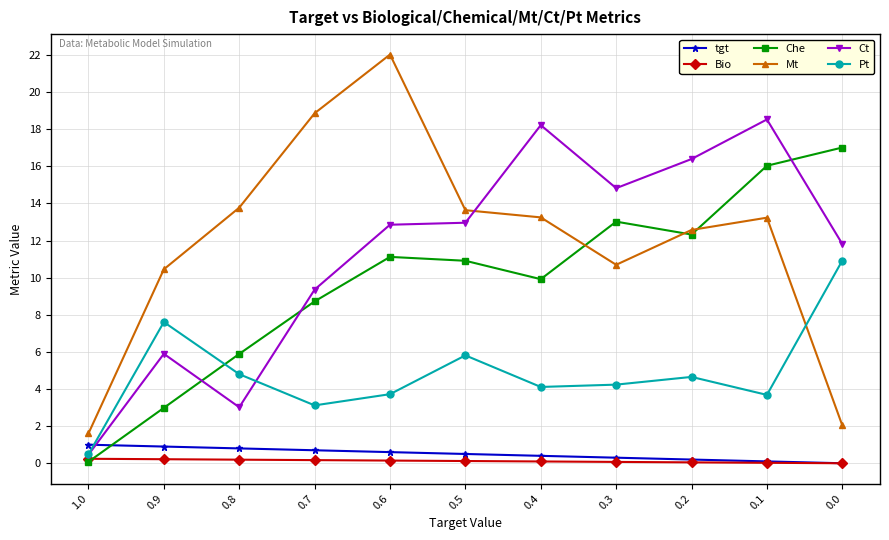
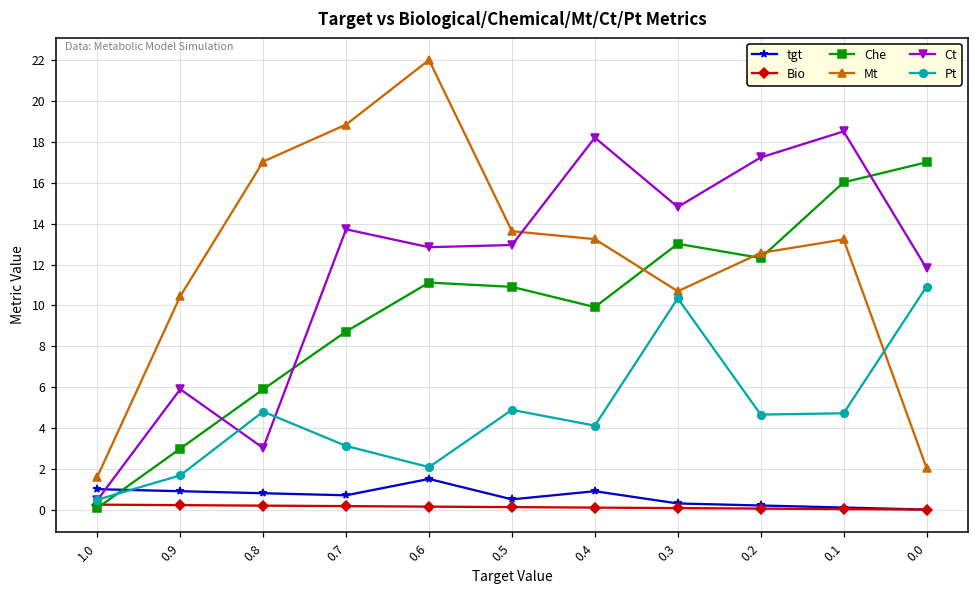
Pt, 0.9: 7.6 -> 1.7
Mt, 0.8: 13.8 -> 17.0
Ct, 0.7: 9.4 -> 13.7
tgt, 0.6: 0.6 -> 1.5
Pt, 0.6: 3.7 -> 2.1
Pt, 0.5: 5.8 -> 4.9
tgt, 0.4: 0.4 -> 0.9
Pt, 0.3: 4.2 -> 10.3
Ct, 0.2: 16.4 -> 17.2
Pt, 0.1: 3.7 -> 4.7
